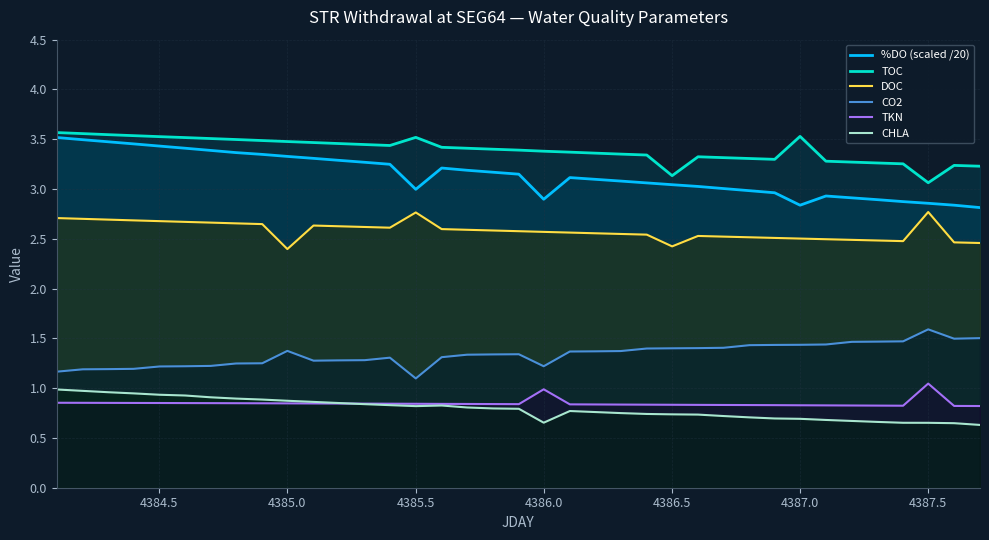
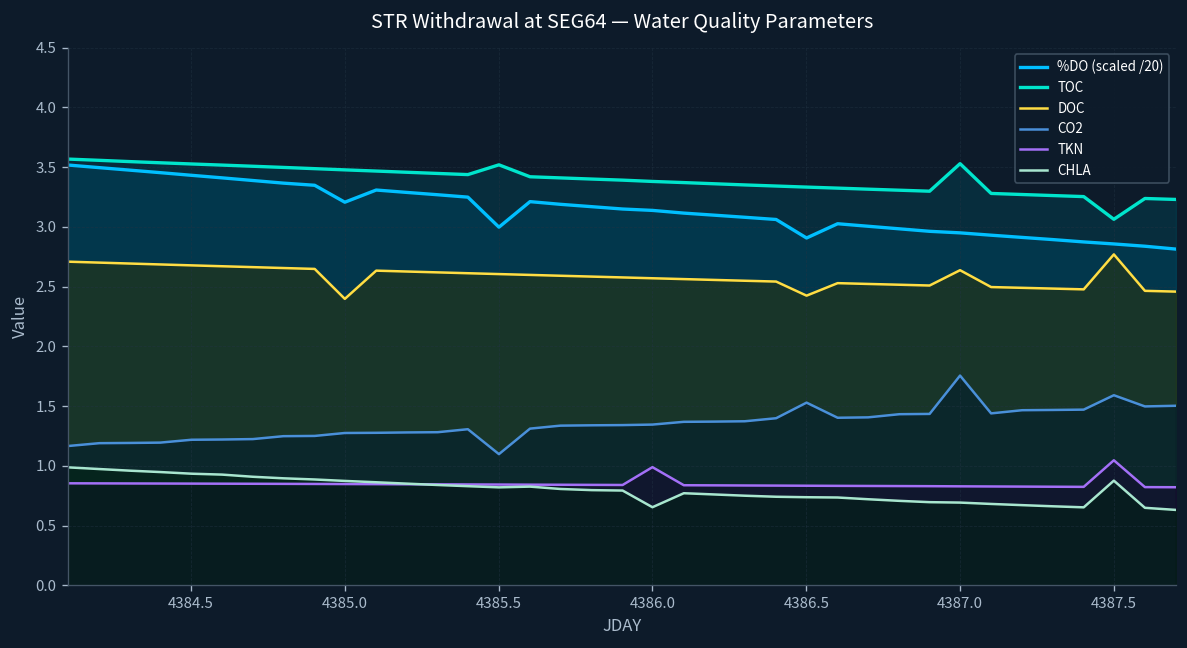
%DO (scaled /20), 4385.0: 3.3 -> 3.2
CO2, 4385.0: 1.4 -> 1.3
DOC, 4385.5: 2.8 -> 2.6
%DO (scaled /20), 4386.0: 2.9 -> 3.1
CO2, 4386.0: 1.2 -> 1.3
%DO (scaled /20), 4386.5: 3.0 -> 2.9
TOC, 4386.5: 3.1 -> 3.3
CO2, 4386.5: 1.4 -> 1.5
%DO (scaled /20), 4387.0: 2.8 -> 2.9
DOC, 4387.0: 2.5 -> 2.6
CO2, 4387.0: 1.4 -> 1.8
CHLA, 4387.5: 0.7 -> 0.9
